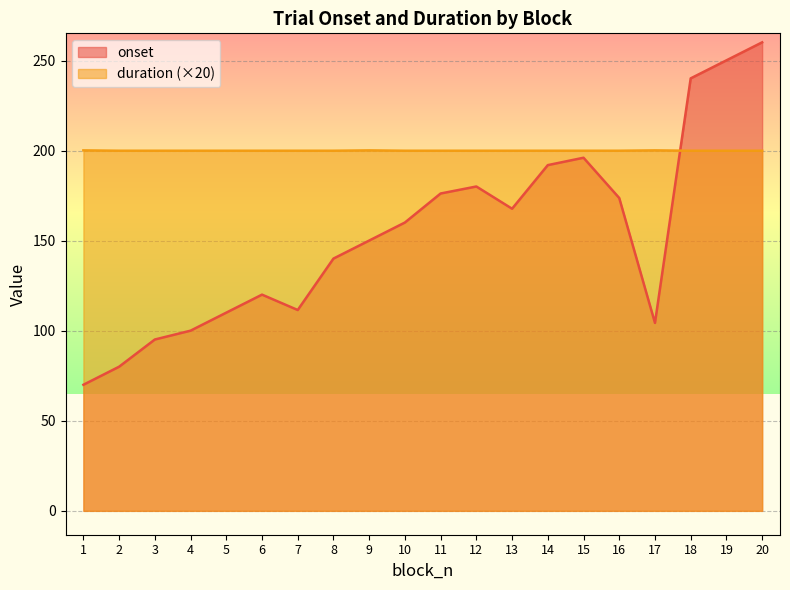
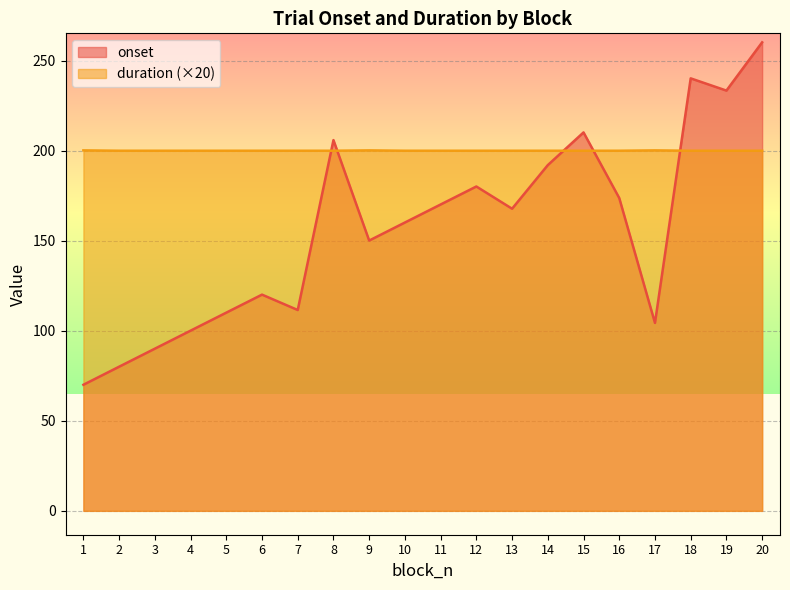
onset, 3: 95 -> 90
onset, 8: 140 -> 206
onset, 11: 176 -> 170
onset, 15: 196 -> 210
onset, 19: 250 -> 233
